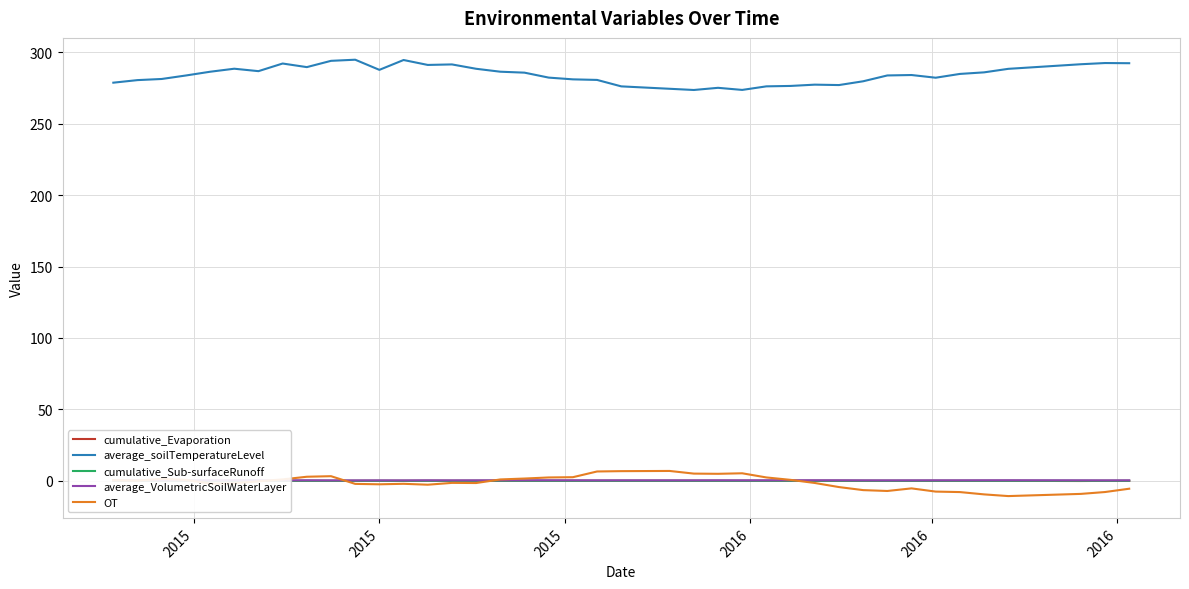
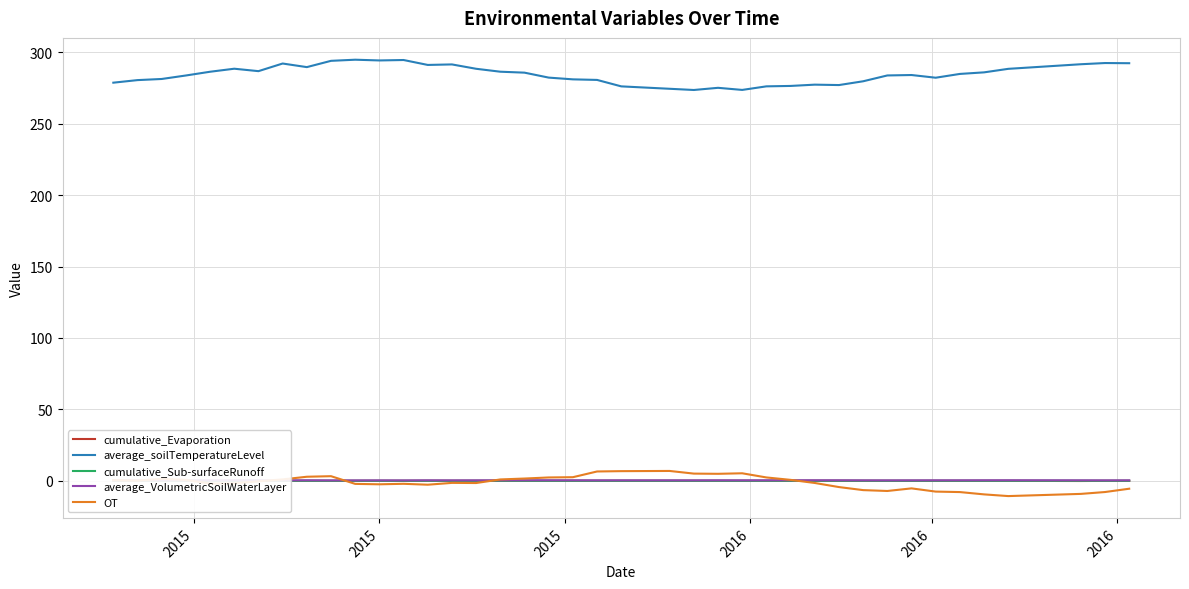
average_soilTemperatureLevel, 2015: 288 -> 294
